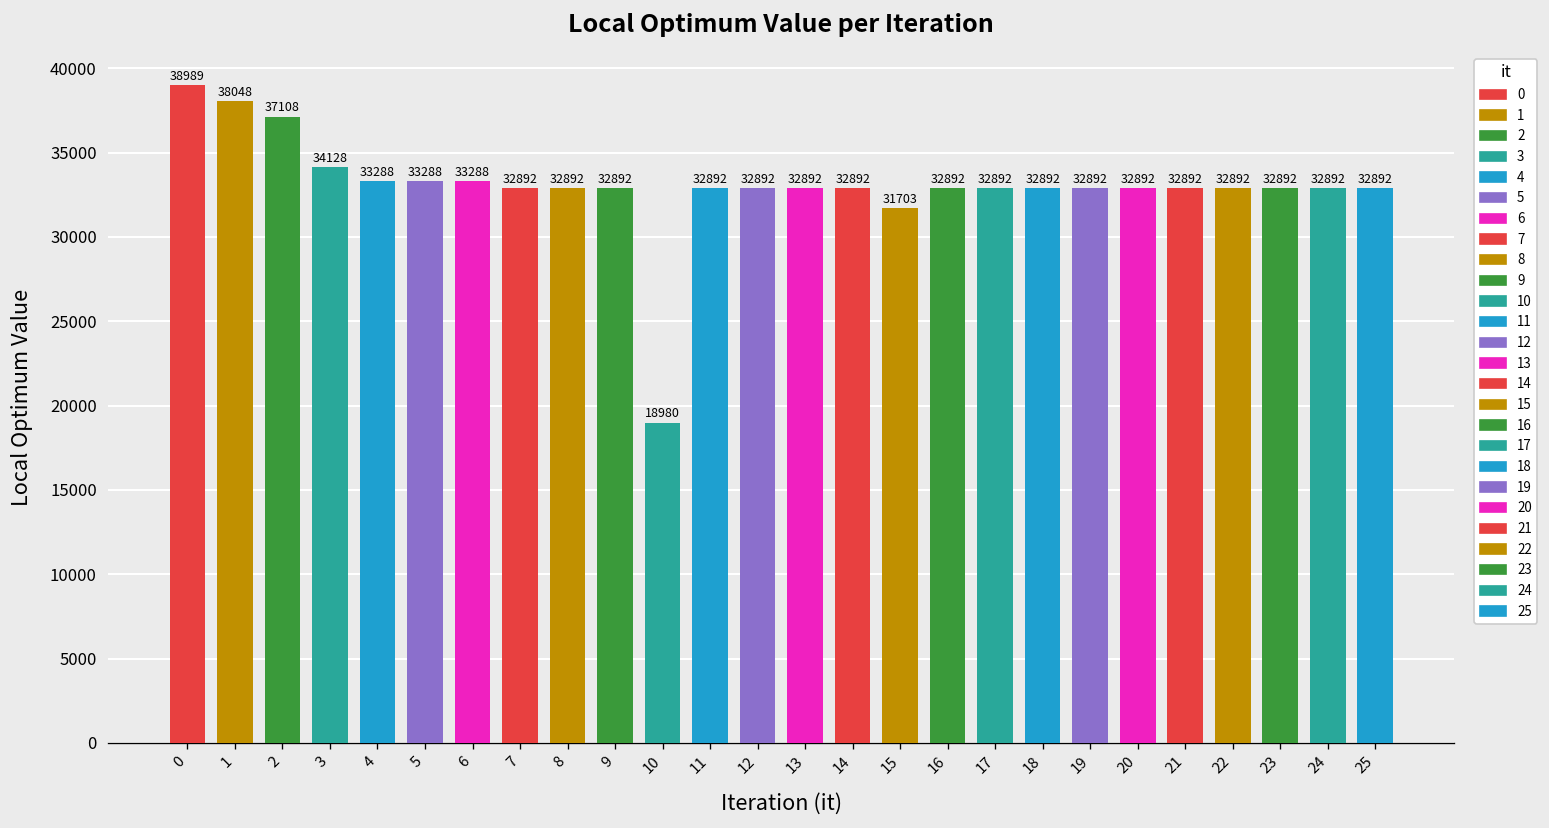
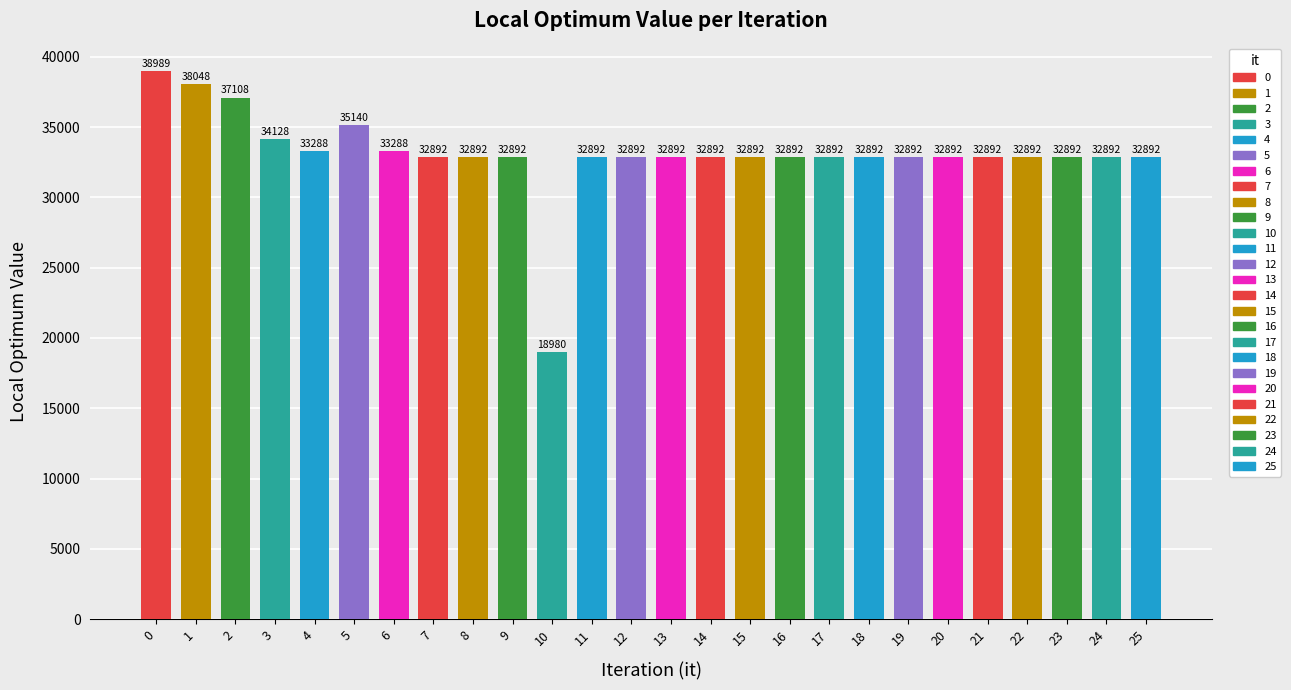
5: 33288 -> 35140
15: 31703 -> 32892
